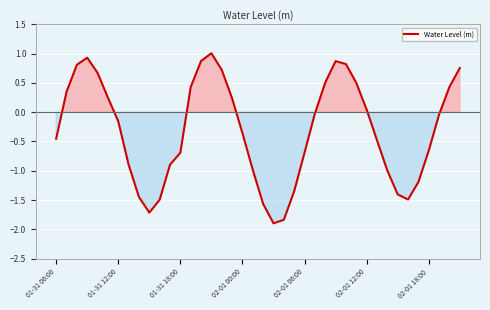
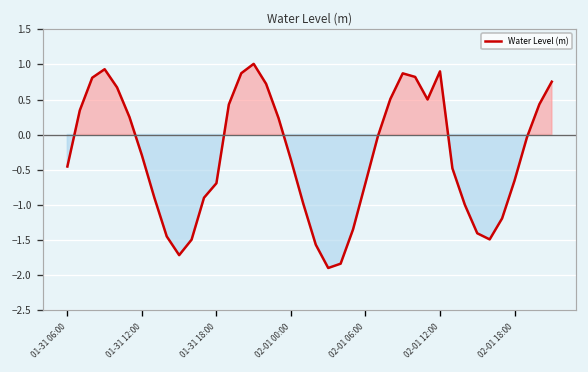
01-31 12:00: -0.2 -> -0.3
02-01 12:00: 0.0 -> 0.9
